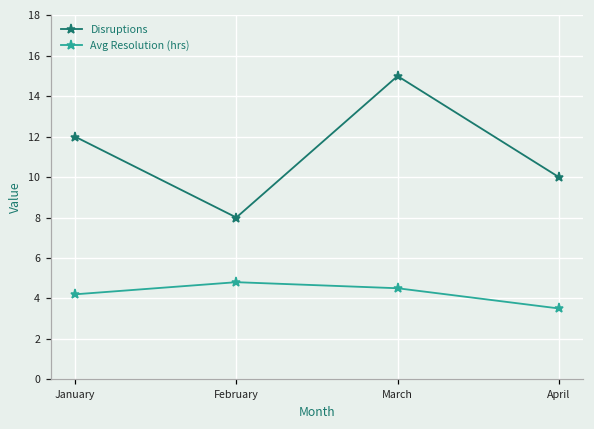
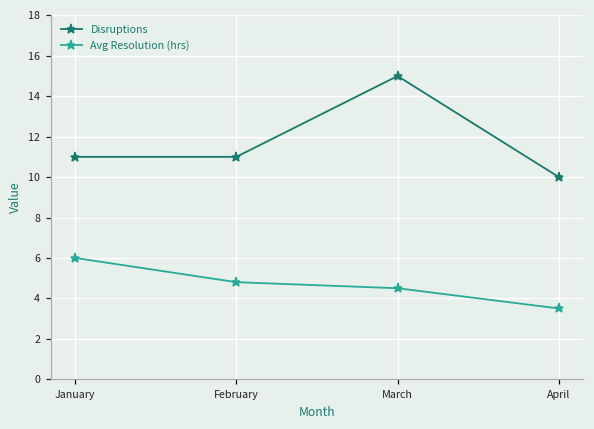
Disruptions, January: 12 -> 11
Avg Resolution (hrs), January: 4.2 -> 6.0
Disruptions, February: 8 -> 11
